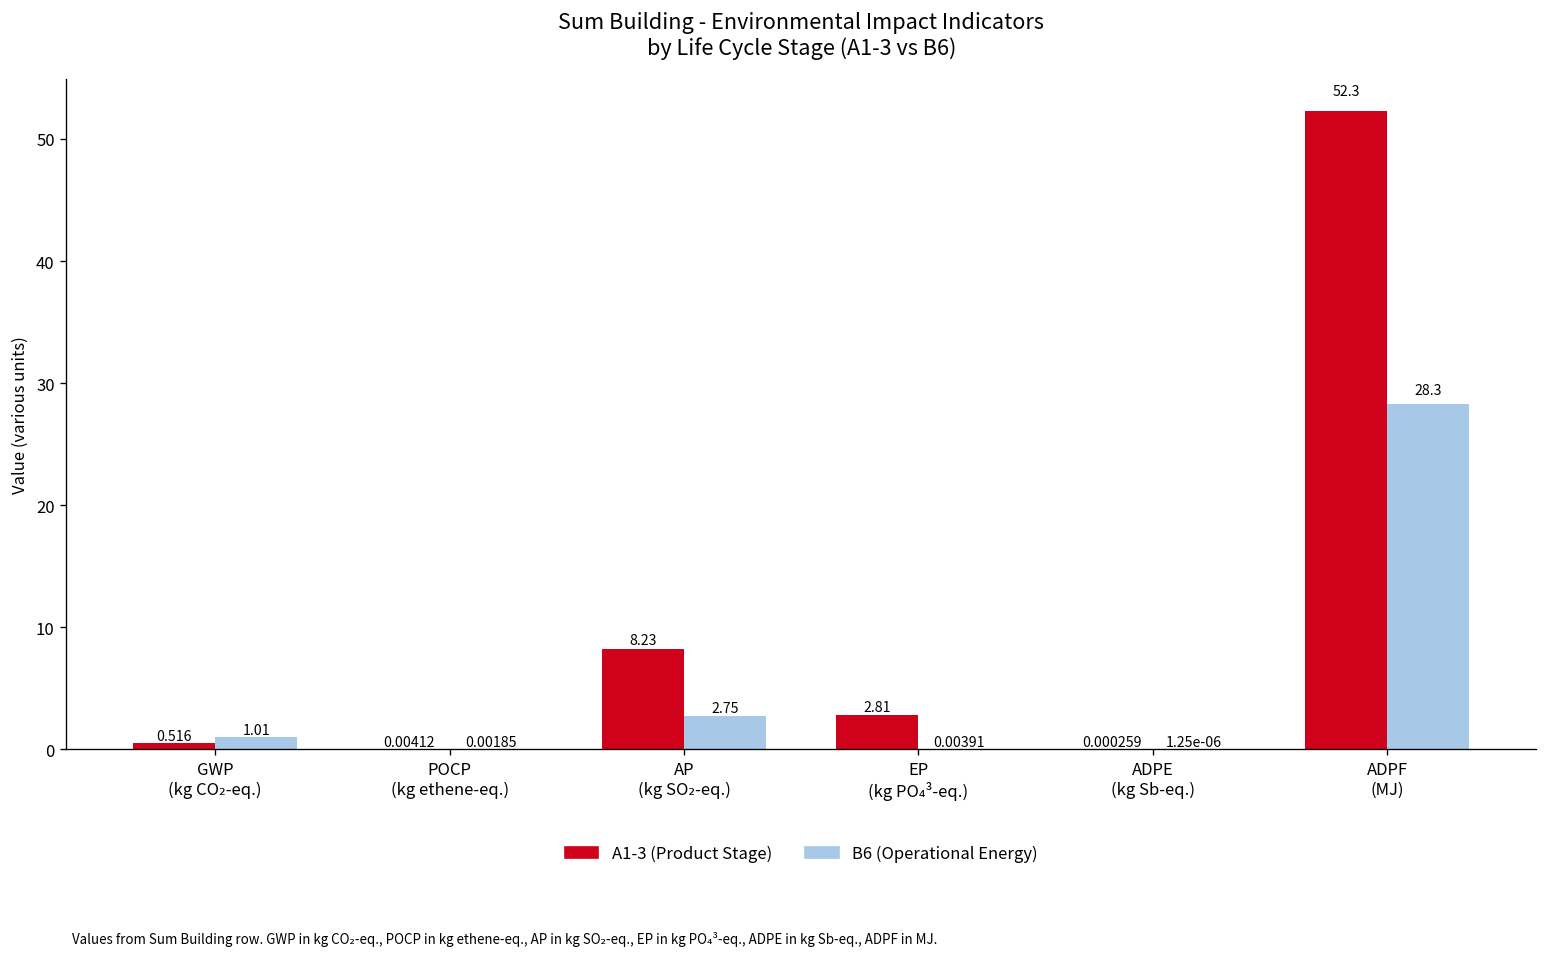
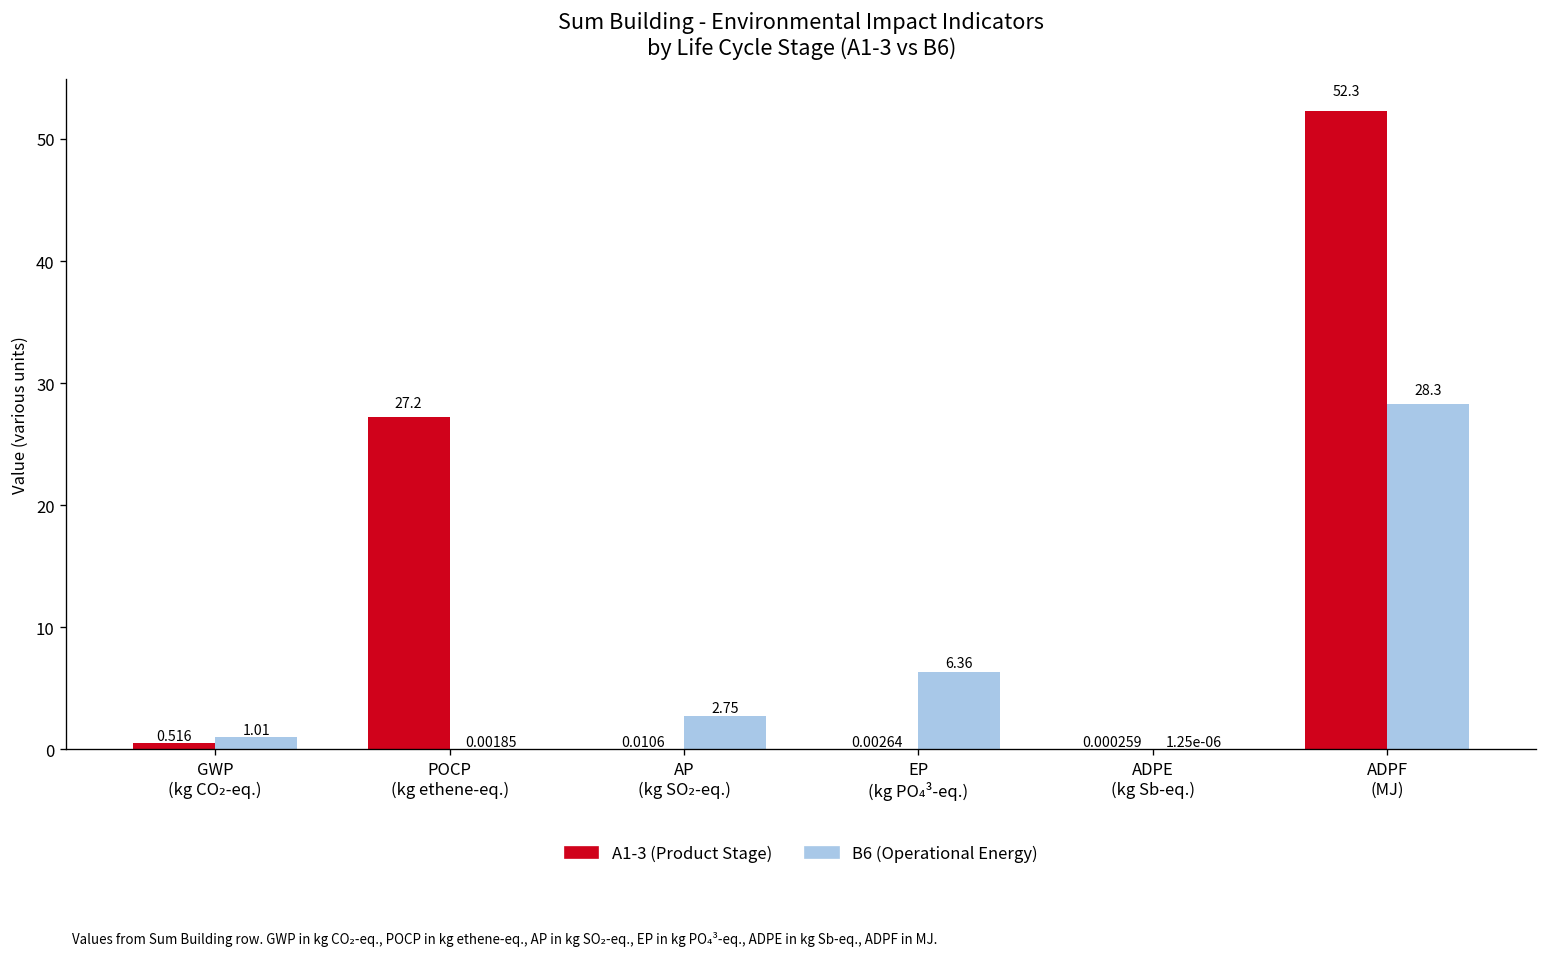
A1-3 (Product Stage), POCP (kg ethene-eq.): 0.00412 -> 27.2
A1-3 (Product Stage), AP (kg SO₂-eq.): 8.23 -> 0.0106
A1-3 (Product Stage), EP (kg PO₄³-eq.): 2.81 -> 0.00264
B6 (Operational Energy), EP (kg PO₄³-eq.): 0.00391 -> 6.36
